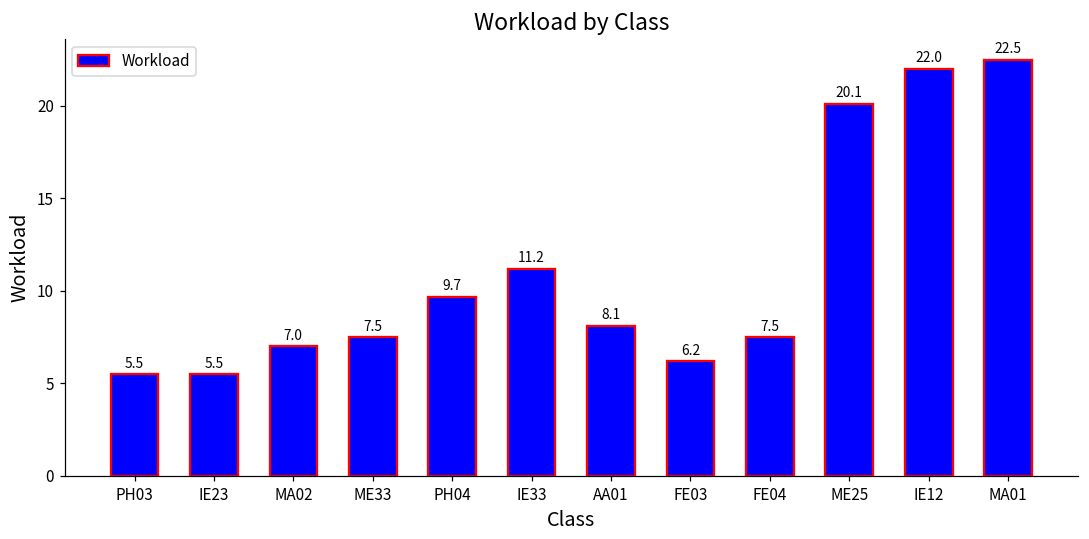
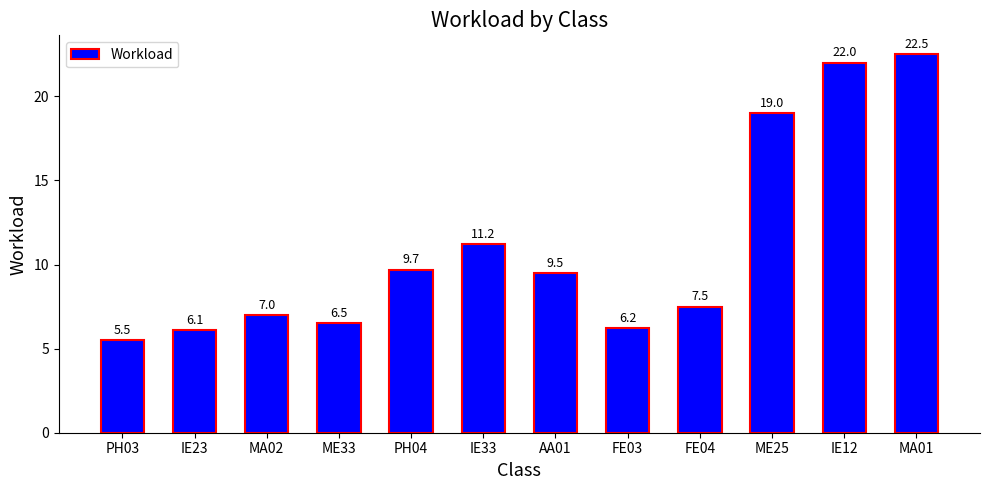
IE23: 5.5 -> 6.1
ME33: 7.5 -> 6.5
AA01: 8.1 -> 9.5
ME25: 20.1 -> 19.0
